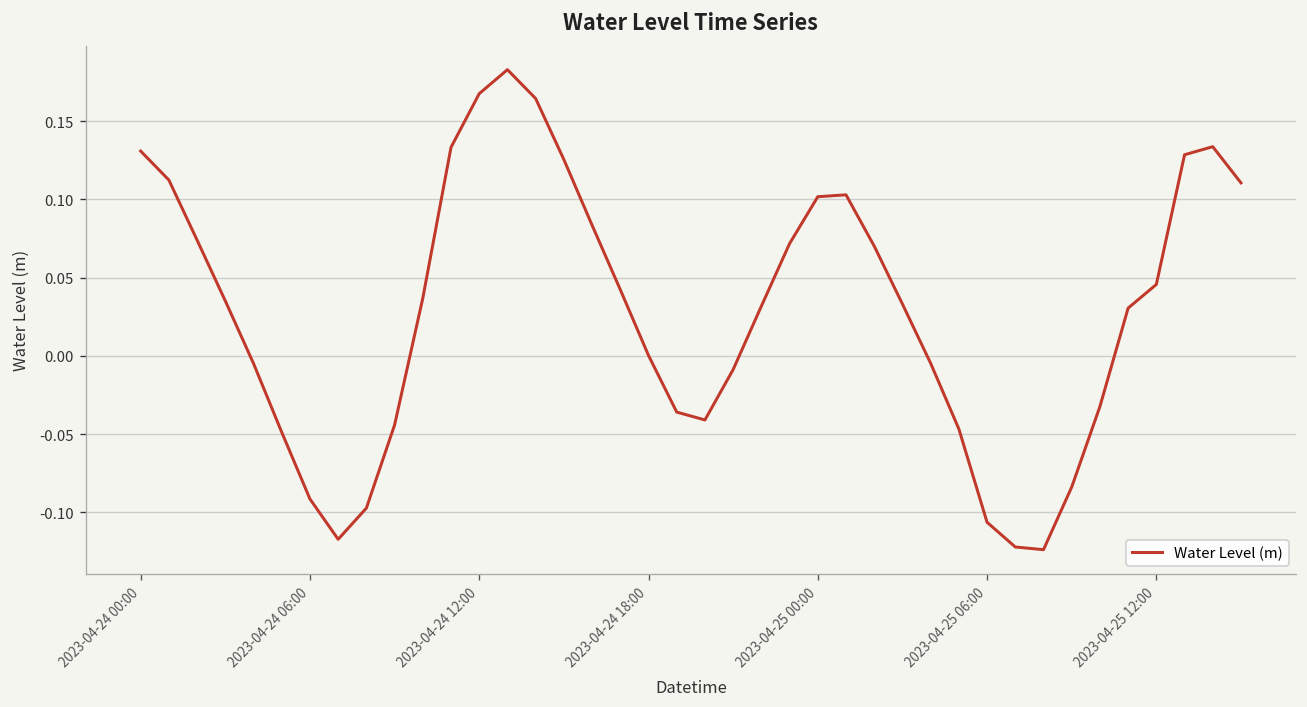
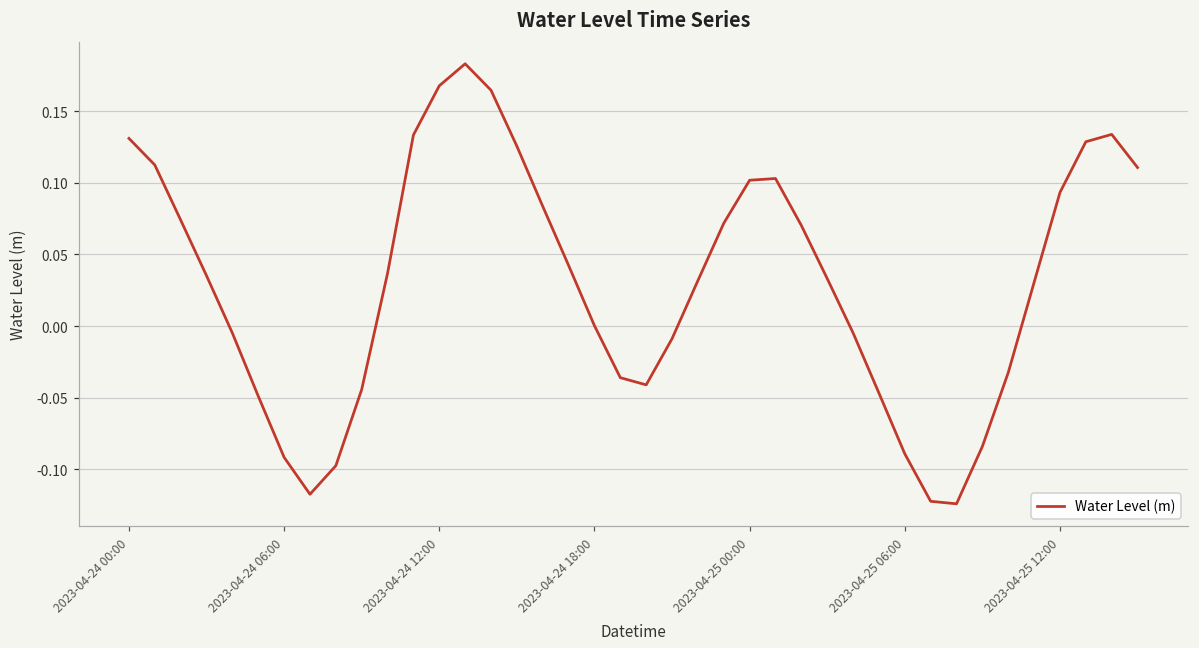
2023-04-25 06:00: -0.106 -> -0.089
2023-04-25 12:00: 0.046 -> 0.093
